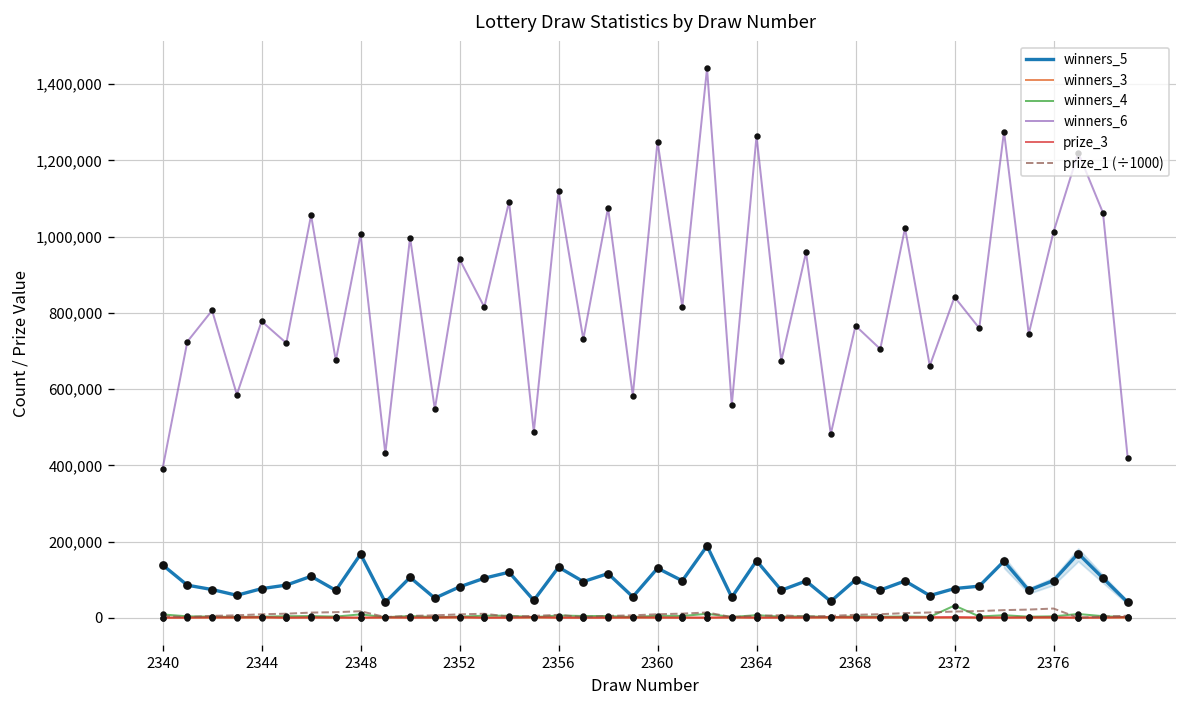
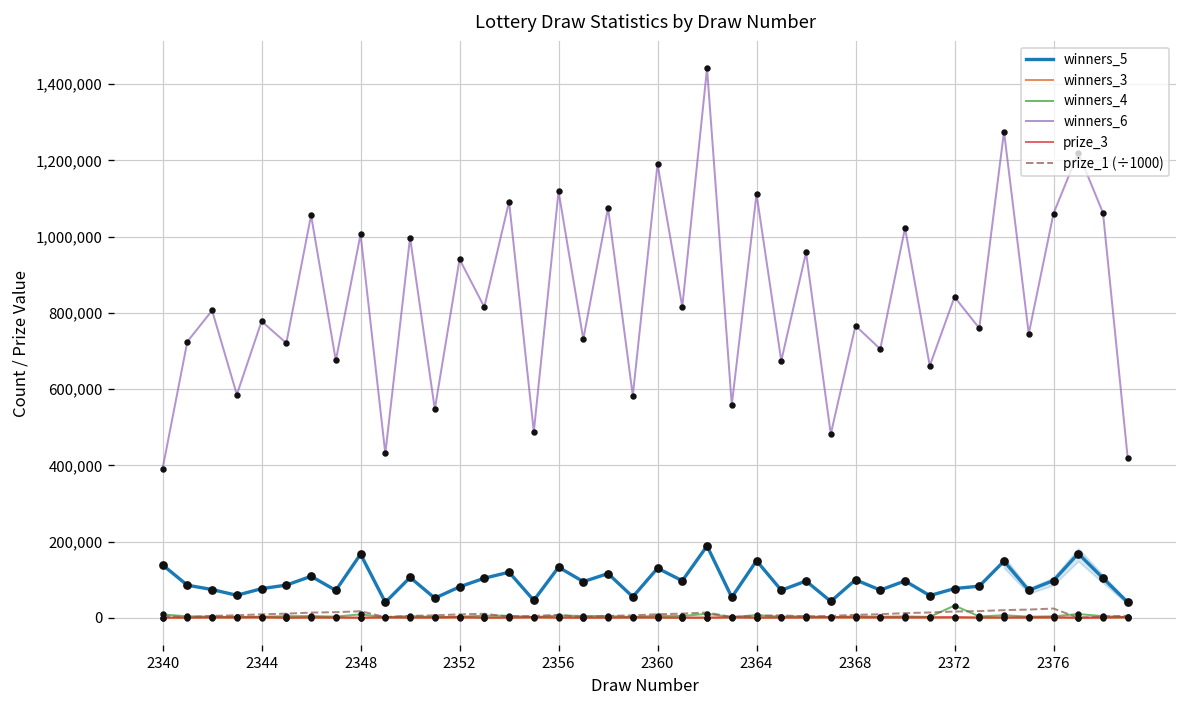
winners_6, 2360: 1,250,000 -> 1,190,000
winners_6, 2364: 1,260,000 -> 1,110,000
winners_6, 2376: 1,010,000 -> 1,060,000
